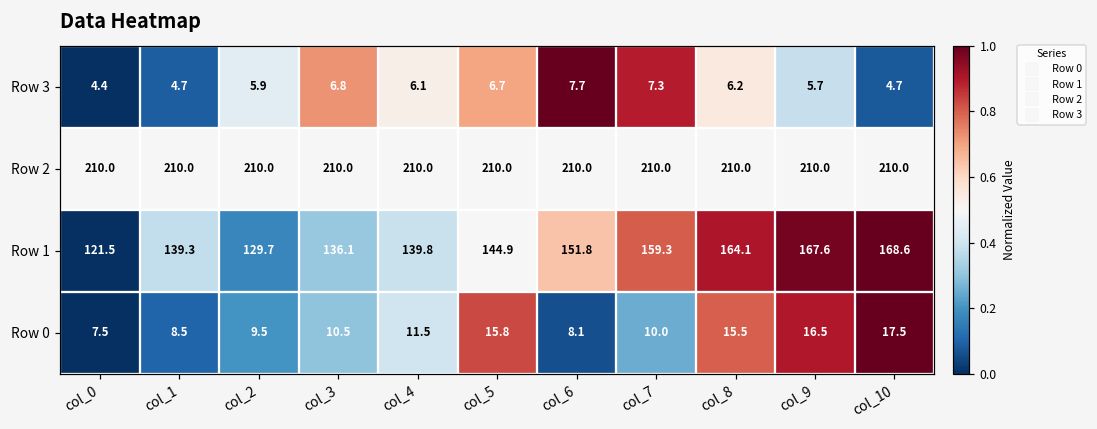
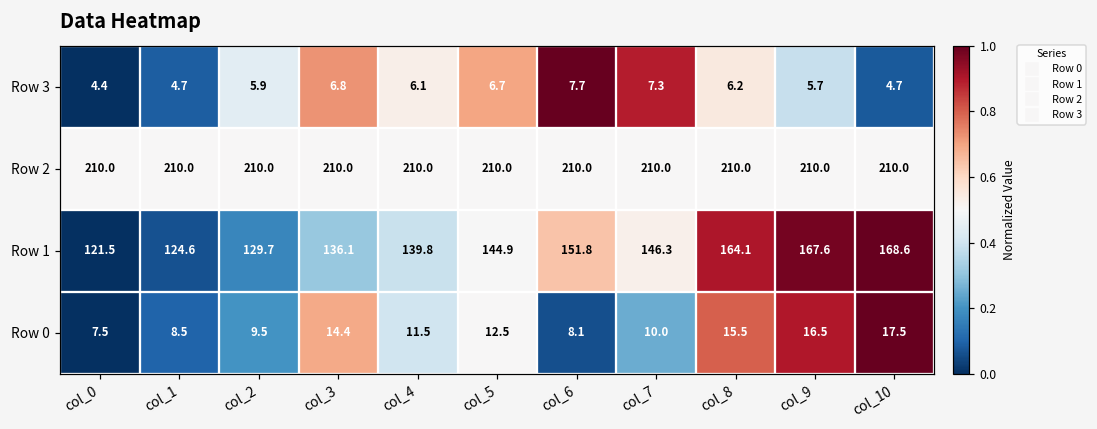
Row 1, col_1: 139.3 -> 124.6
Row 1, col_7: 159.3 -> 146.3
Row 0, col_3: 10.5 -> 14.4
Row 0, col_5: 15.8 -> 12.5
